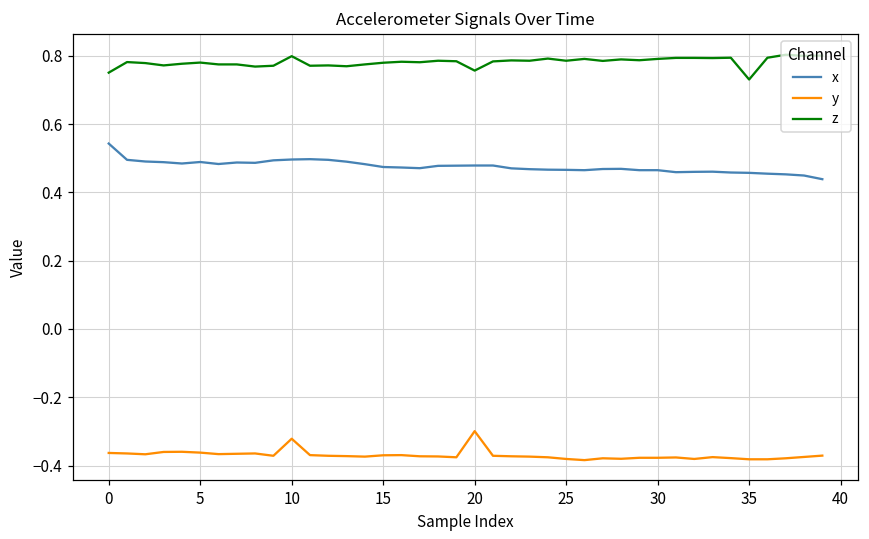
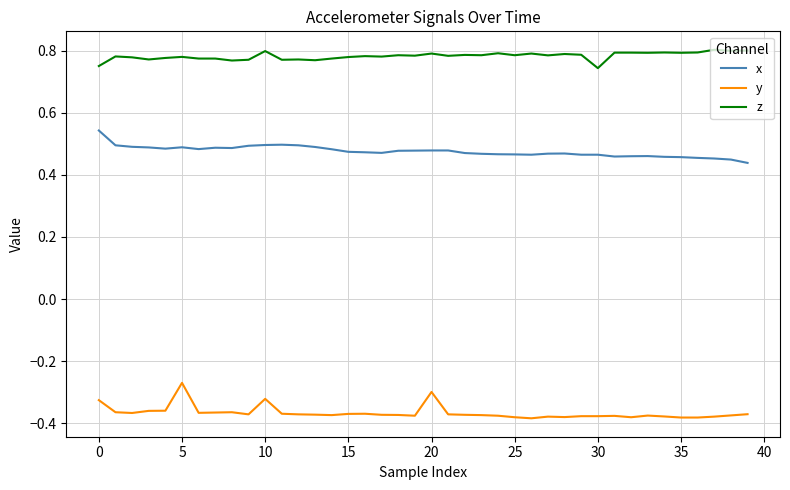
y, 0: -0.36 -> -0.33
y, 5: -0.36 -> -0.27
z, 20: 0.76 -> 0.79
z, 30: 0.79 -> 0.74
z, 35: 0.73 -> 0.79
